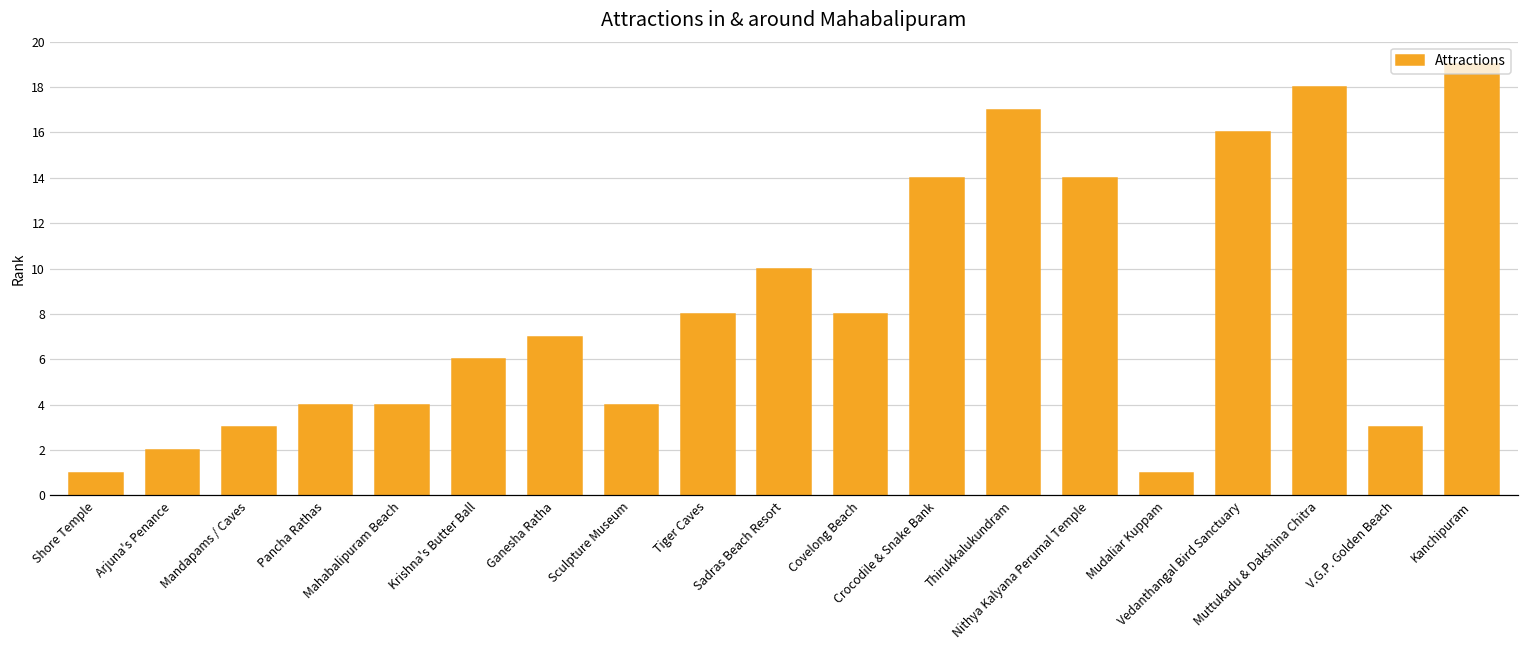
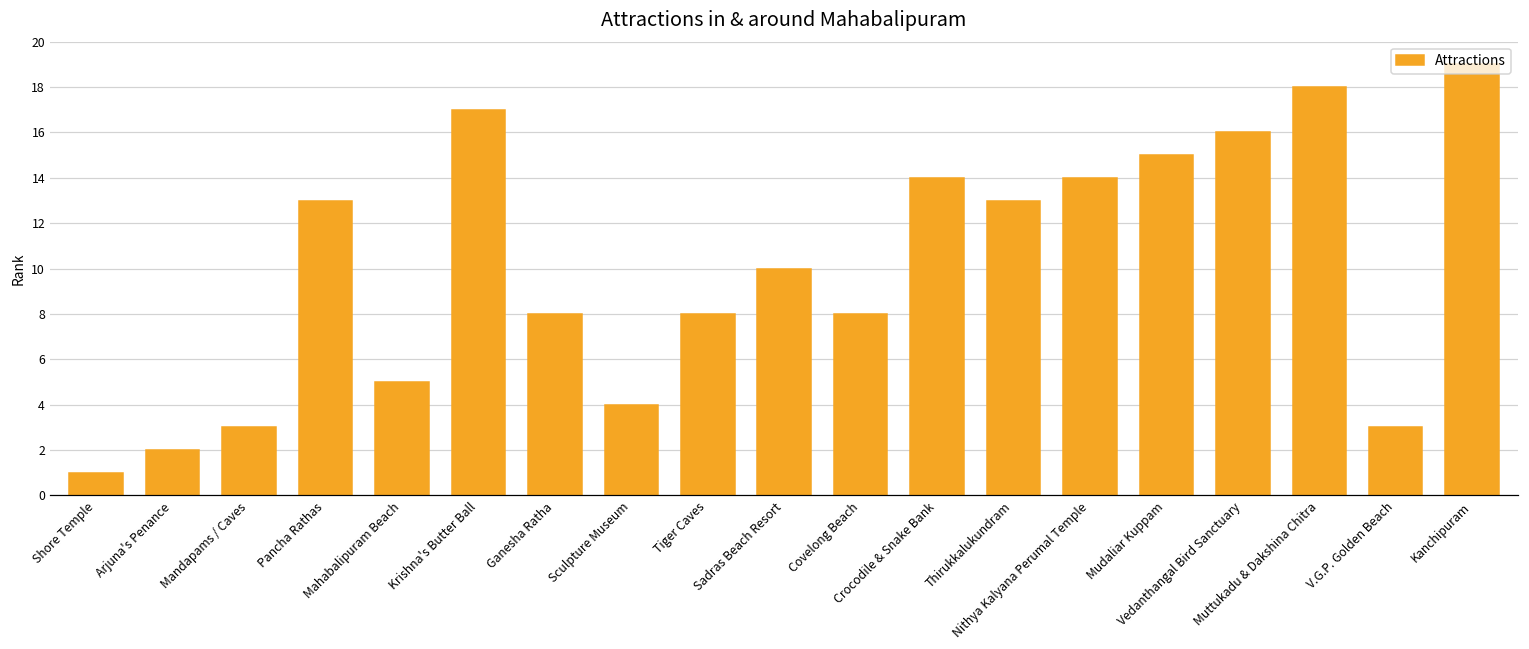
Pancha Rathas: 4 -> 13
Mahabalipuram Beach: 4 -> 5
Krishna's Butter Ball: 6 -> 17
Ganesha Ratha: 7 -> 8
Thirukkalukundram: 17 -> 13
Mudaliar Kuppam: 1 -> 15
